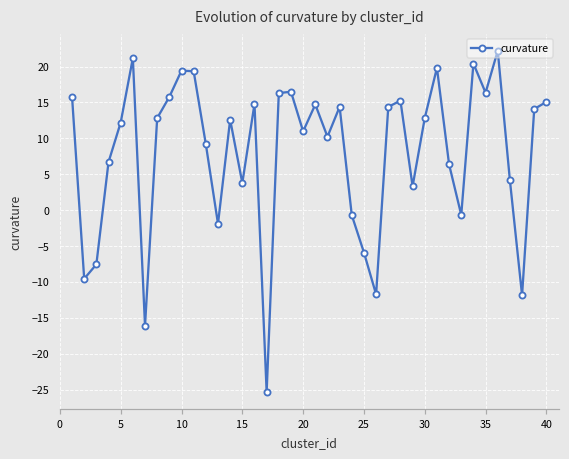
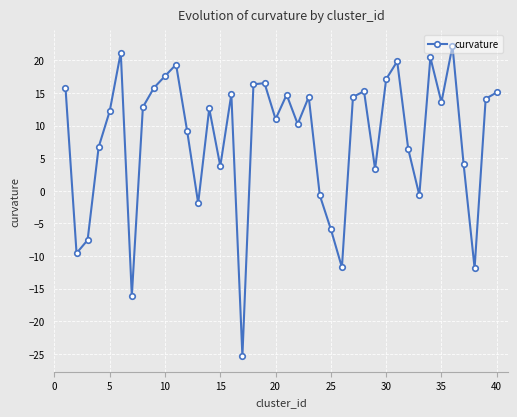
10: 19 -> 18
30: 13 -> 17
35: 16 -> 14
